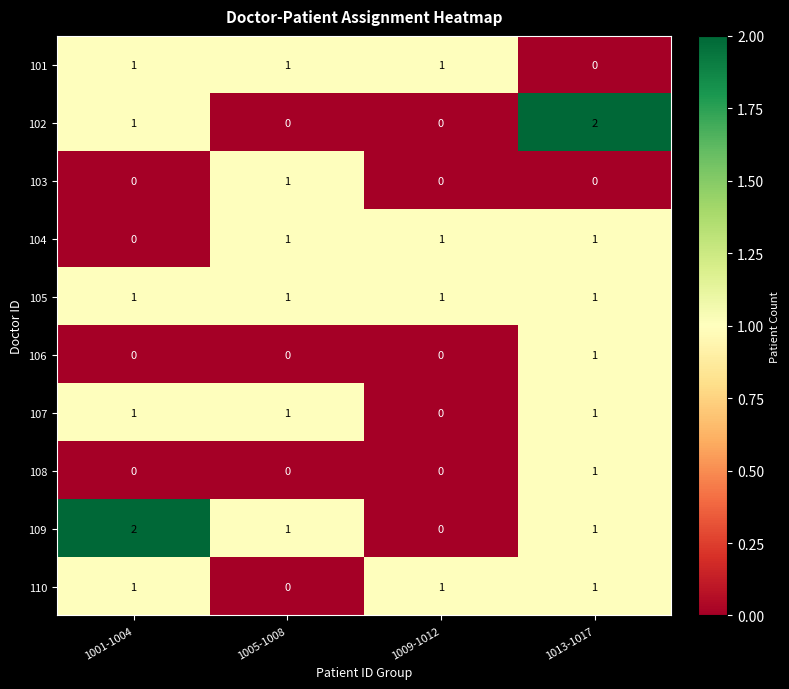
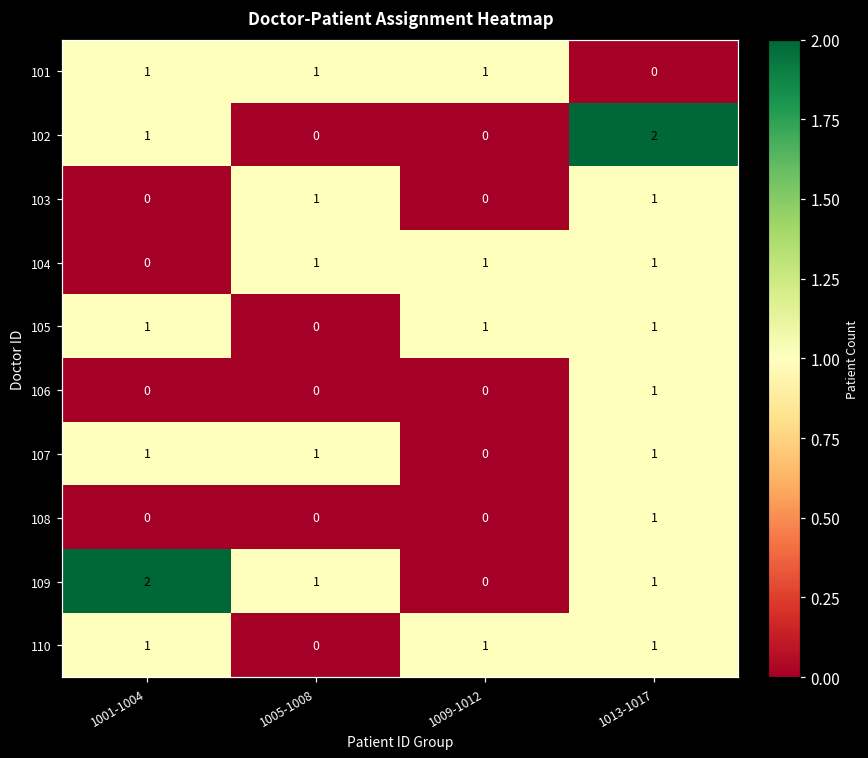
103, 1013-1017: 0 -> 1
105, 1005-1008: 1 -> 0
